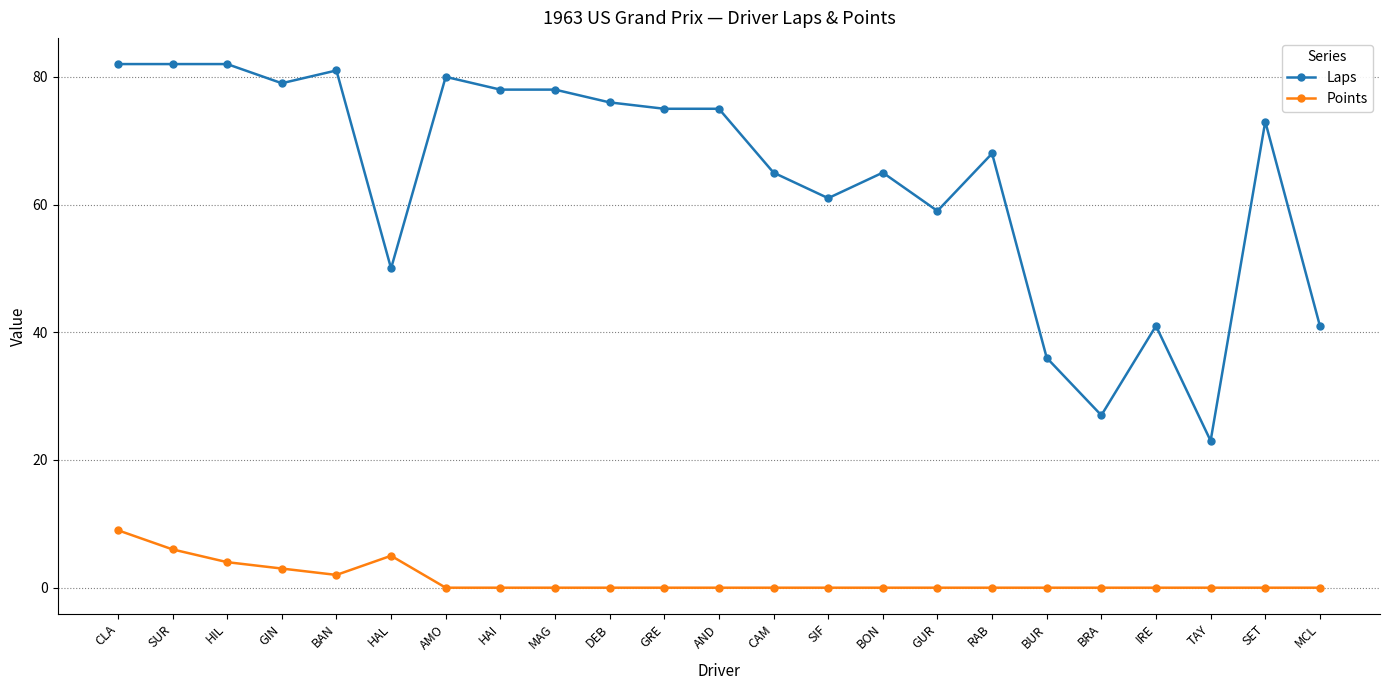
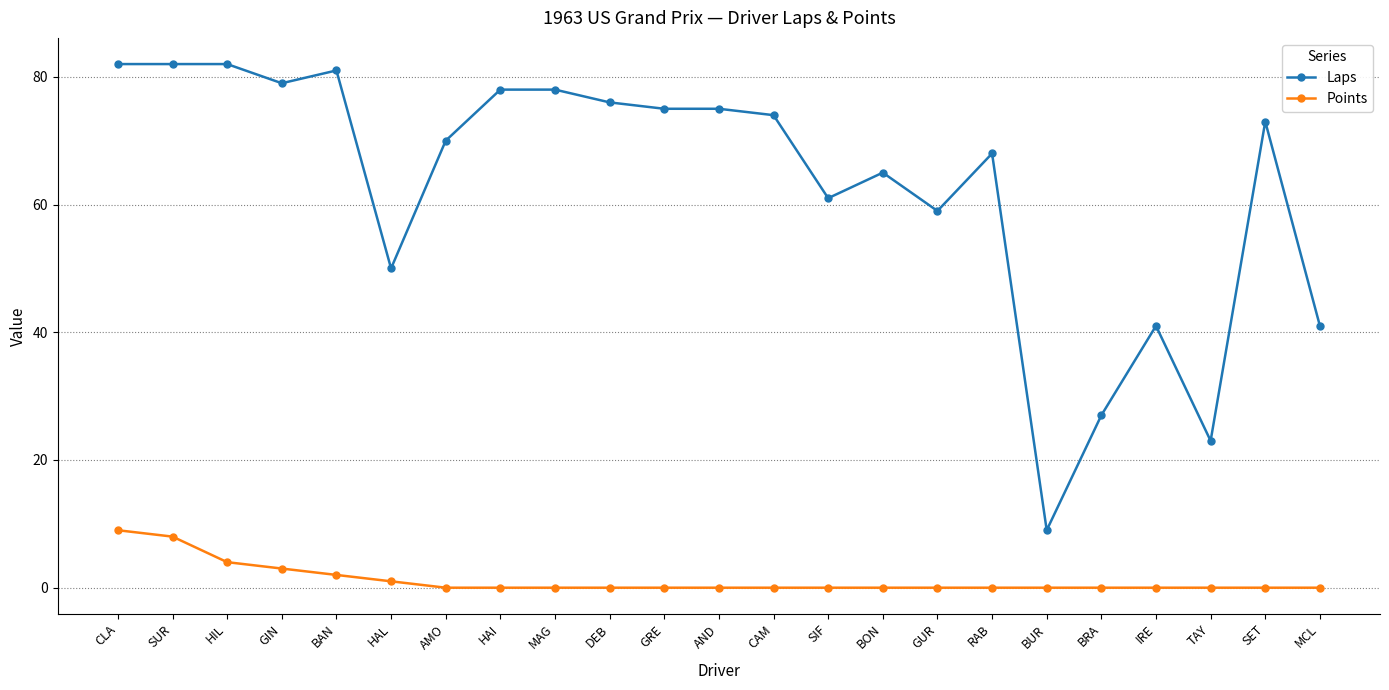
Points, SUR: 6 -> 8
Points, HAL: 5 -> 1
Laps, AMO: 80 -> 70
Laps, CAM: 65 -> 74
Laps, BUR: 36 -> 9
